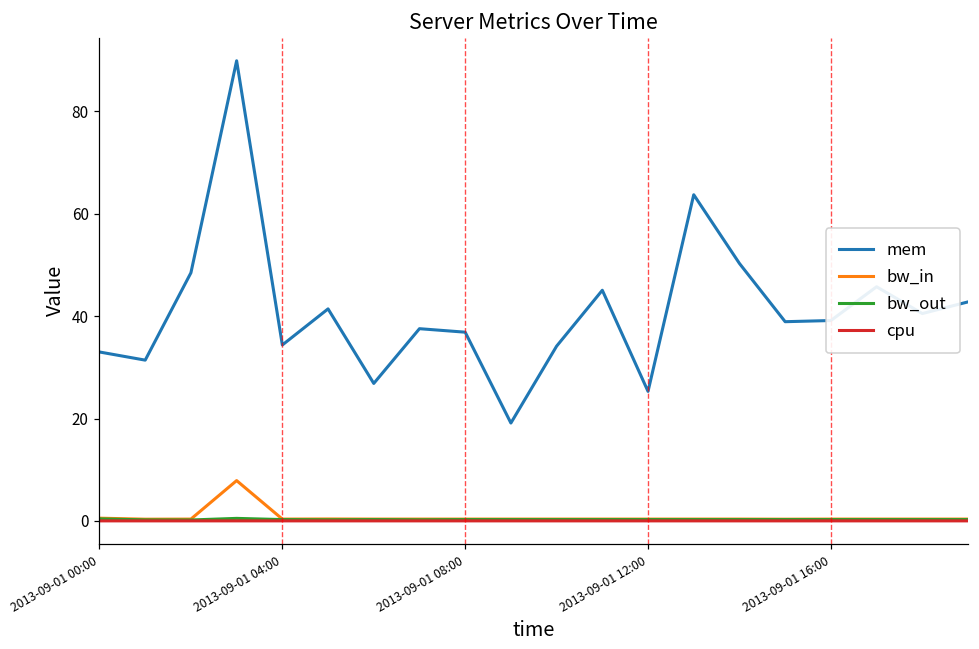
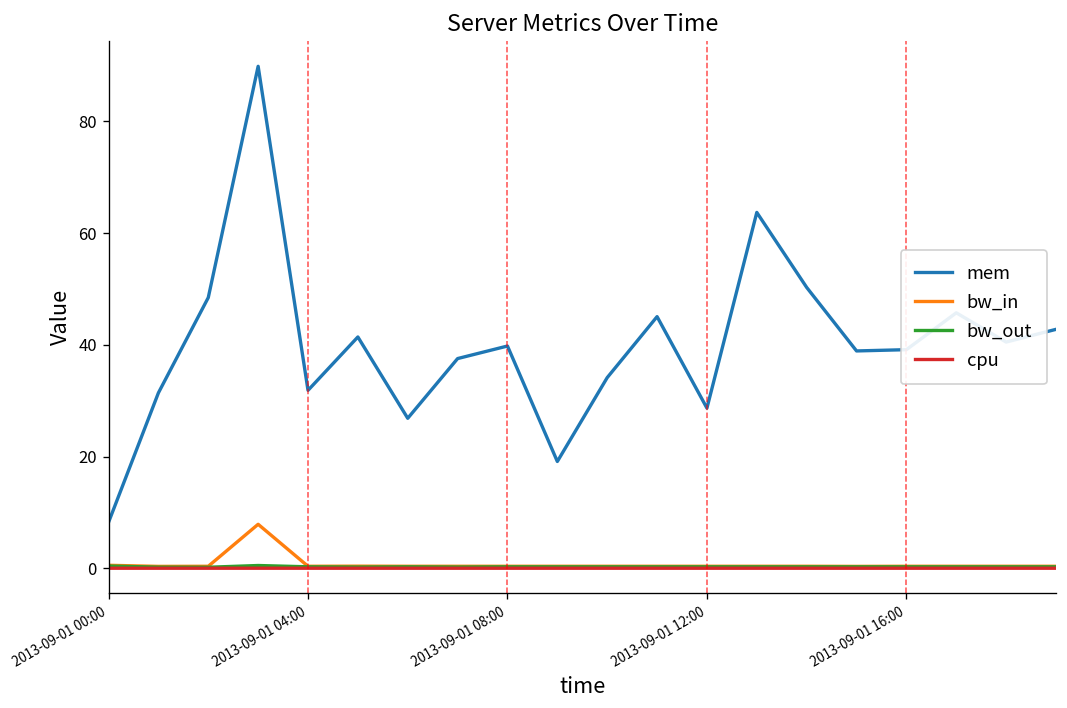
mem, 2013-09-01 00:00: 33 -> 8
mem, 2013-09-01 04:00: 34 -> 32
mem, 2013-09-01 08:00: 37 -> 40
mem, 2013-09-01 12:00: 25 -> 29
